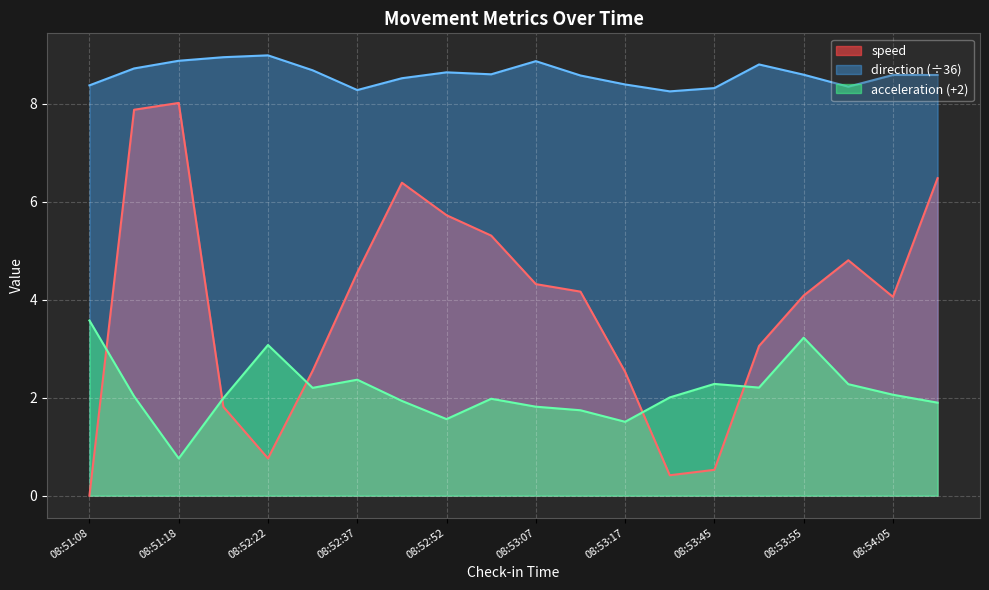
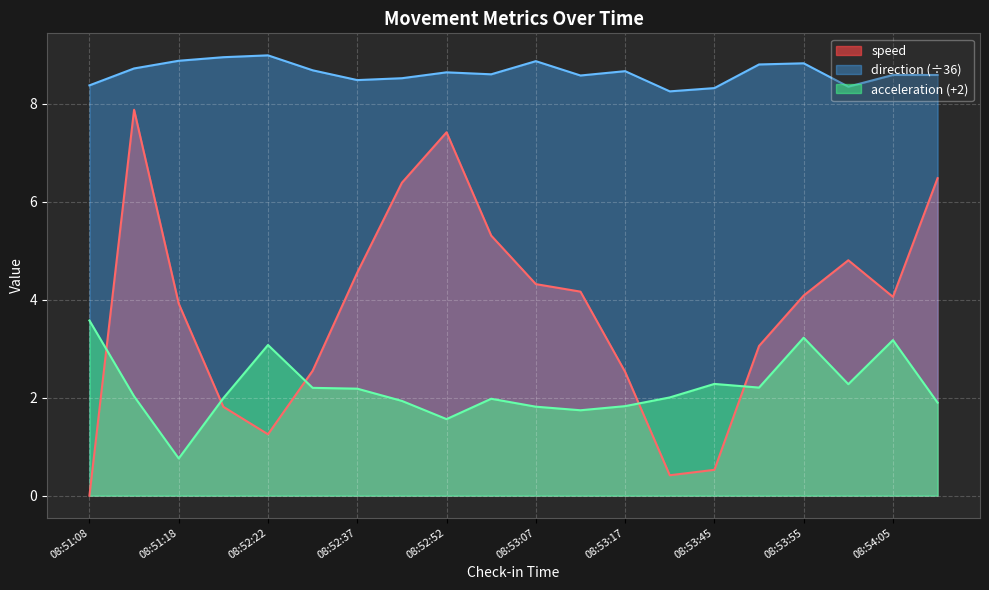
speed, 08:51:18: 8.0 -> 3.9
speed, 08:52:22: 0.8 -> 1.3
direction (÷36), 08:52:37: 8.3 -> 8.5
acceleration (+2), 08:52:37: 2.4 -> 2.2
speed, 08:52:52: 5.7 -> 7.4
direction (÷36), 08:53:17: 8.4 -> 8.7
acceleration (+2), 08:53:17: 1.5 -> 1.8
direction (÷36), 08:53:55: 8.6 -> 8.8
acceleration (+2), 08:54:05: 2.1 -> 3.2
